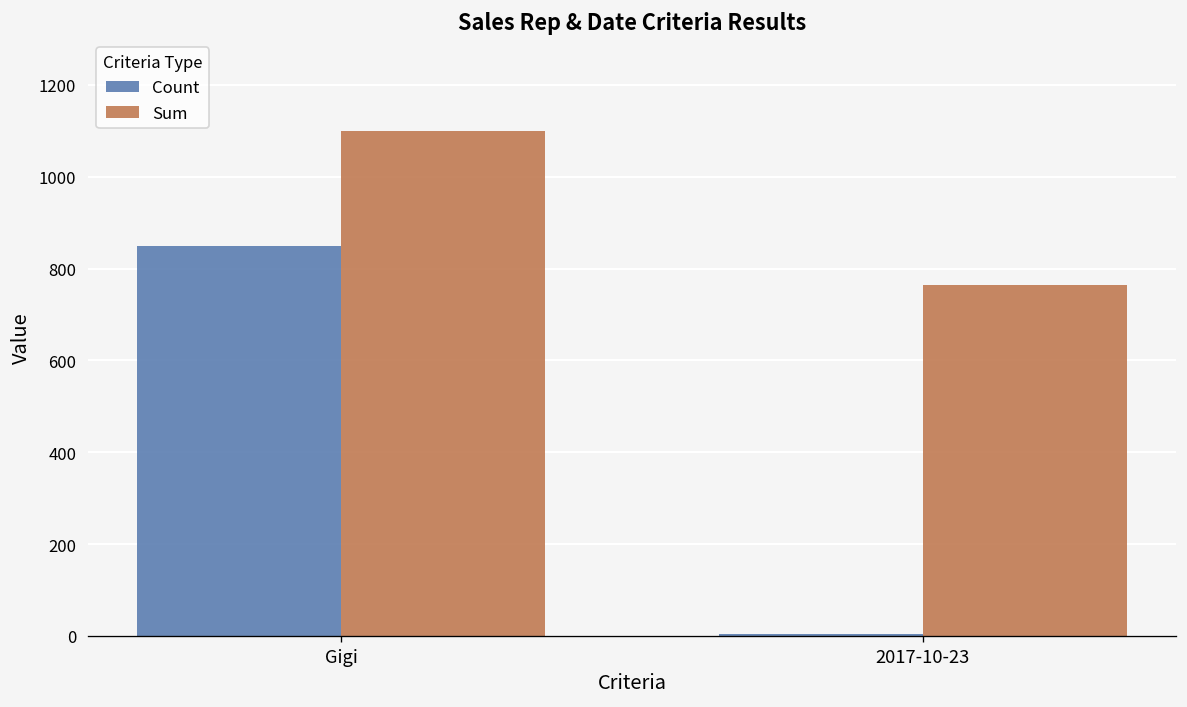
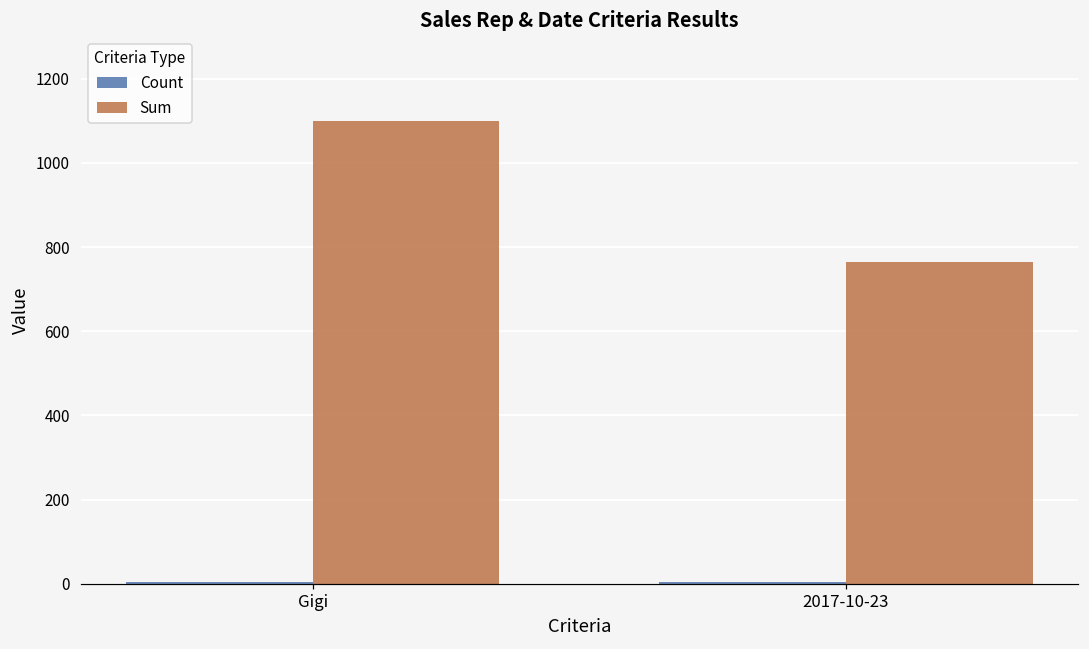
Count, Gigi: 850 -> 0
